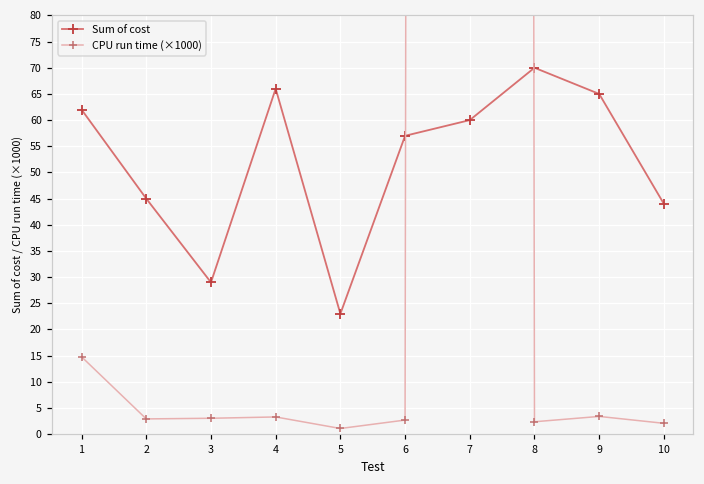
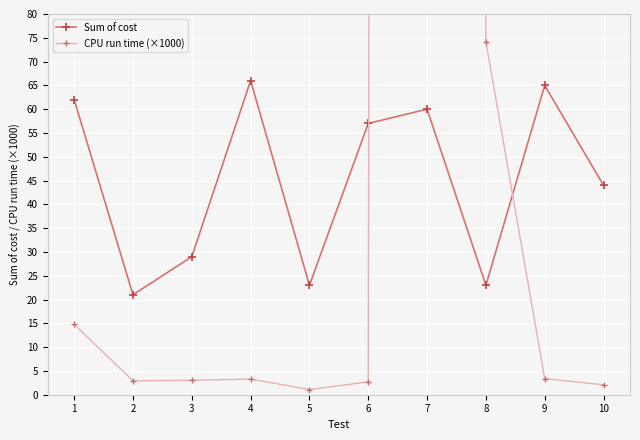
Sum of cost, 2: 45 -> 21
Sum of cost, 8: 70 -> 23
CPU run time (×1000), 8: 2 -> 74
